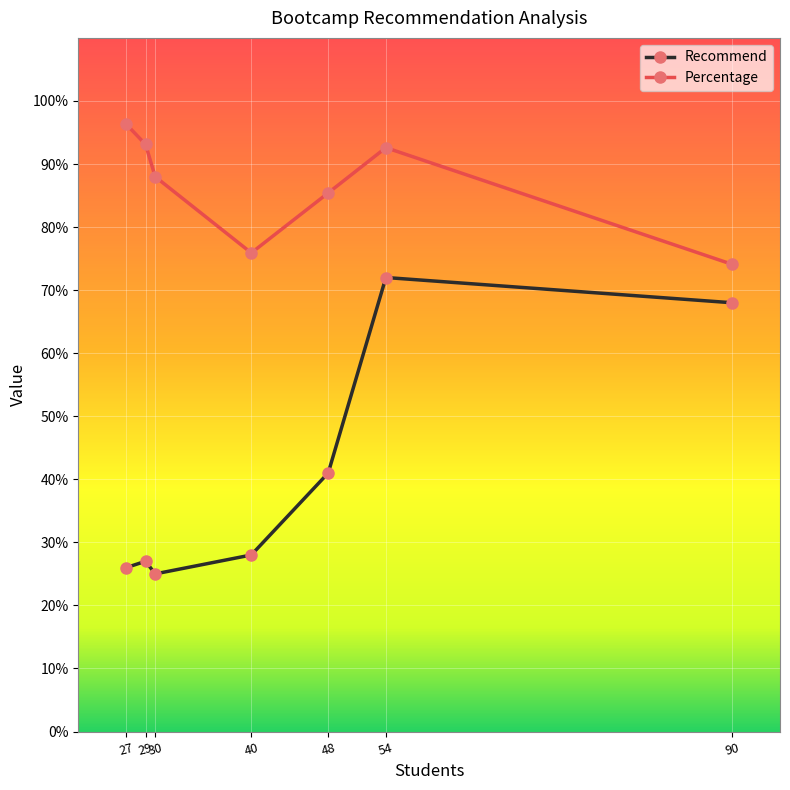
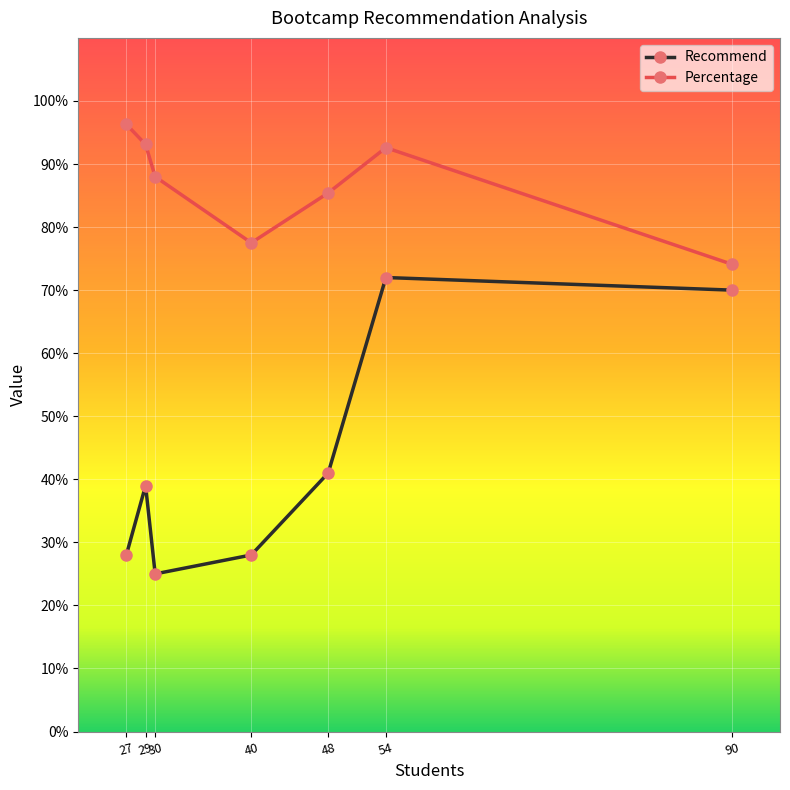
Recommend, 27: 26% -> 28%
Recommend, 29: 27% -> 39%
Percentage, 40: 76% -> 78%
Recommend, 90: 68% -> 70%
